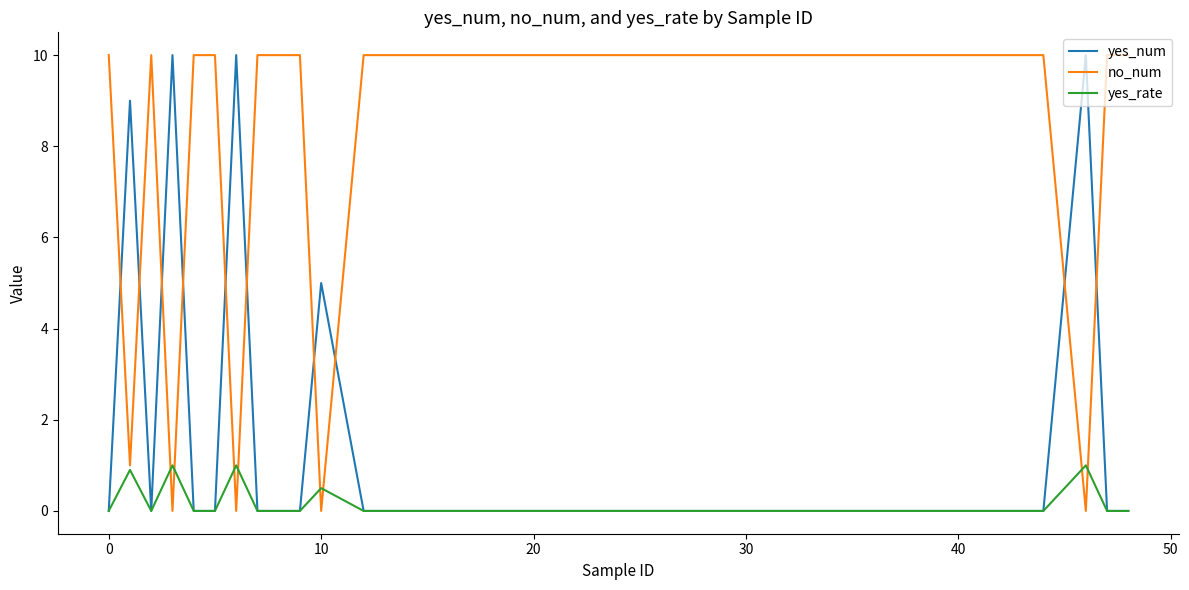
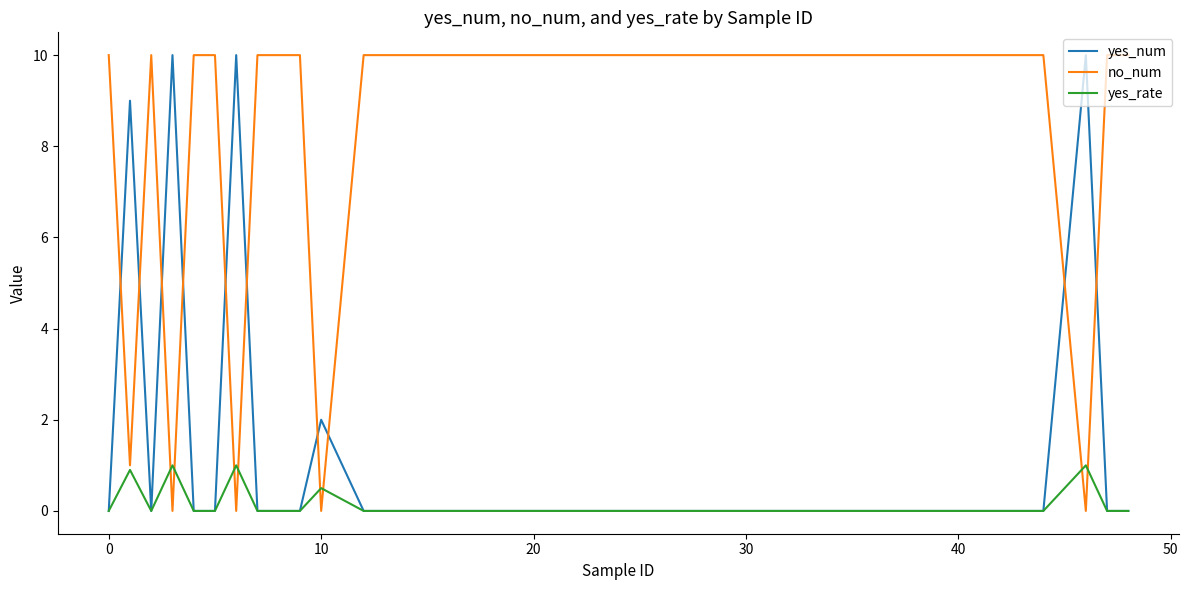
yes_num, 10: 5 -> 2
